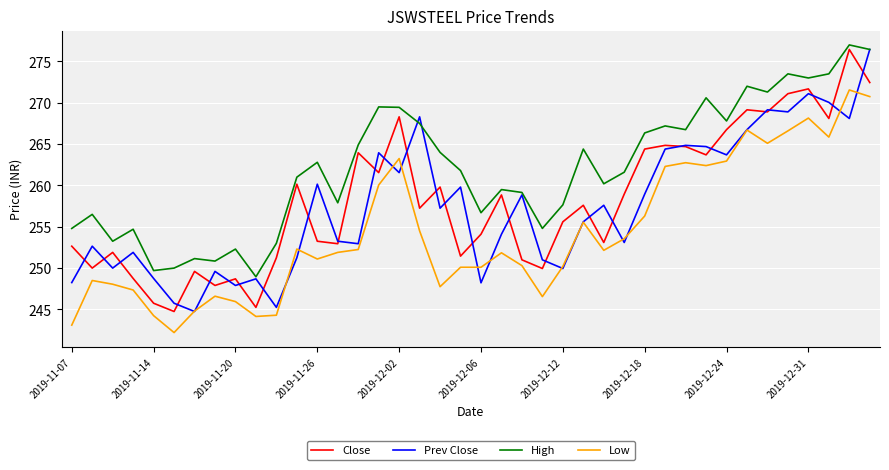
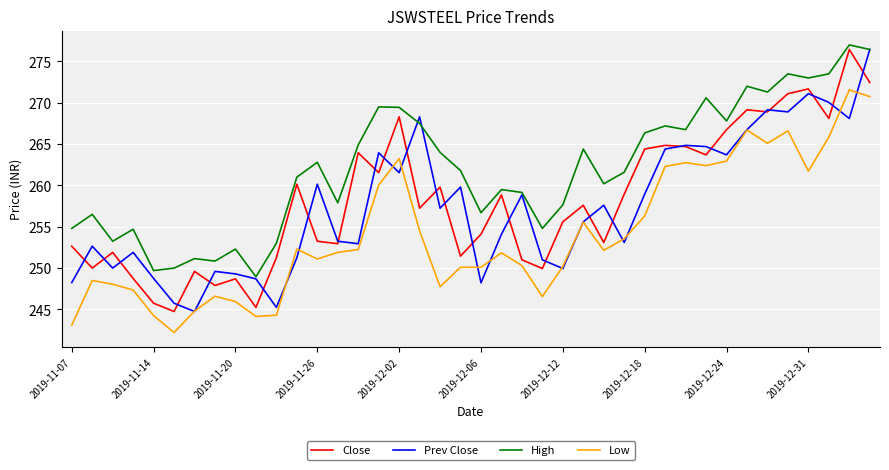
Prev Close, 2019-11-20: 248 -> 249
Low, 2019-12-31: 268 -> 262
